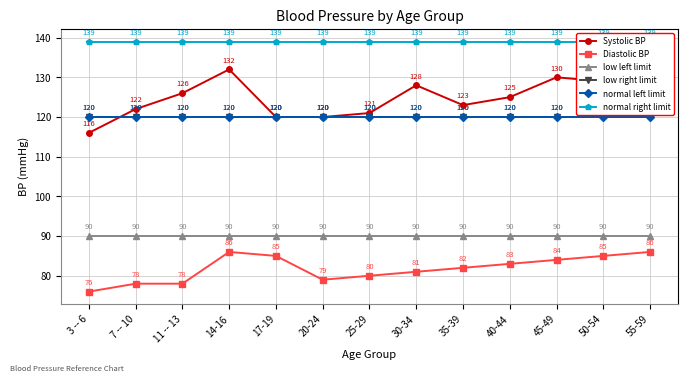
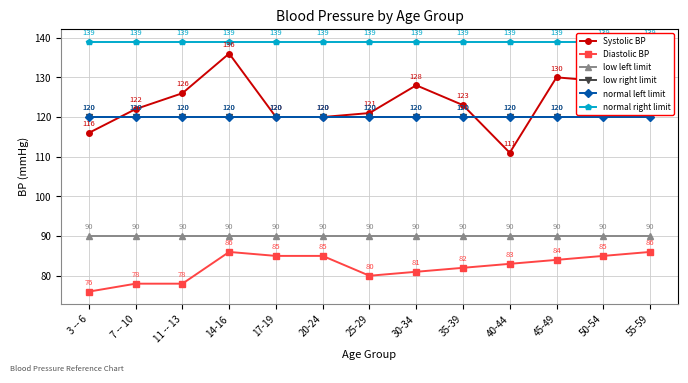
Systolic BP, 14-16: 132 -> 136
Diastolic BP, 20-24: 79 -> 85
Systolic BP, 40-44: 125 -> 111
